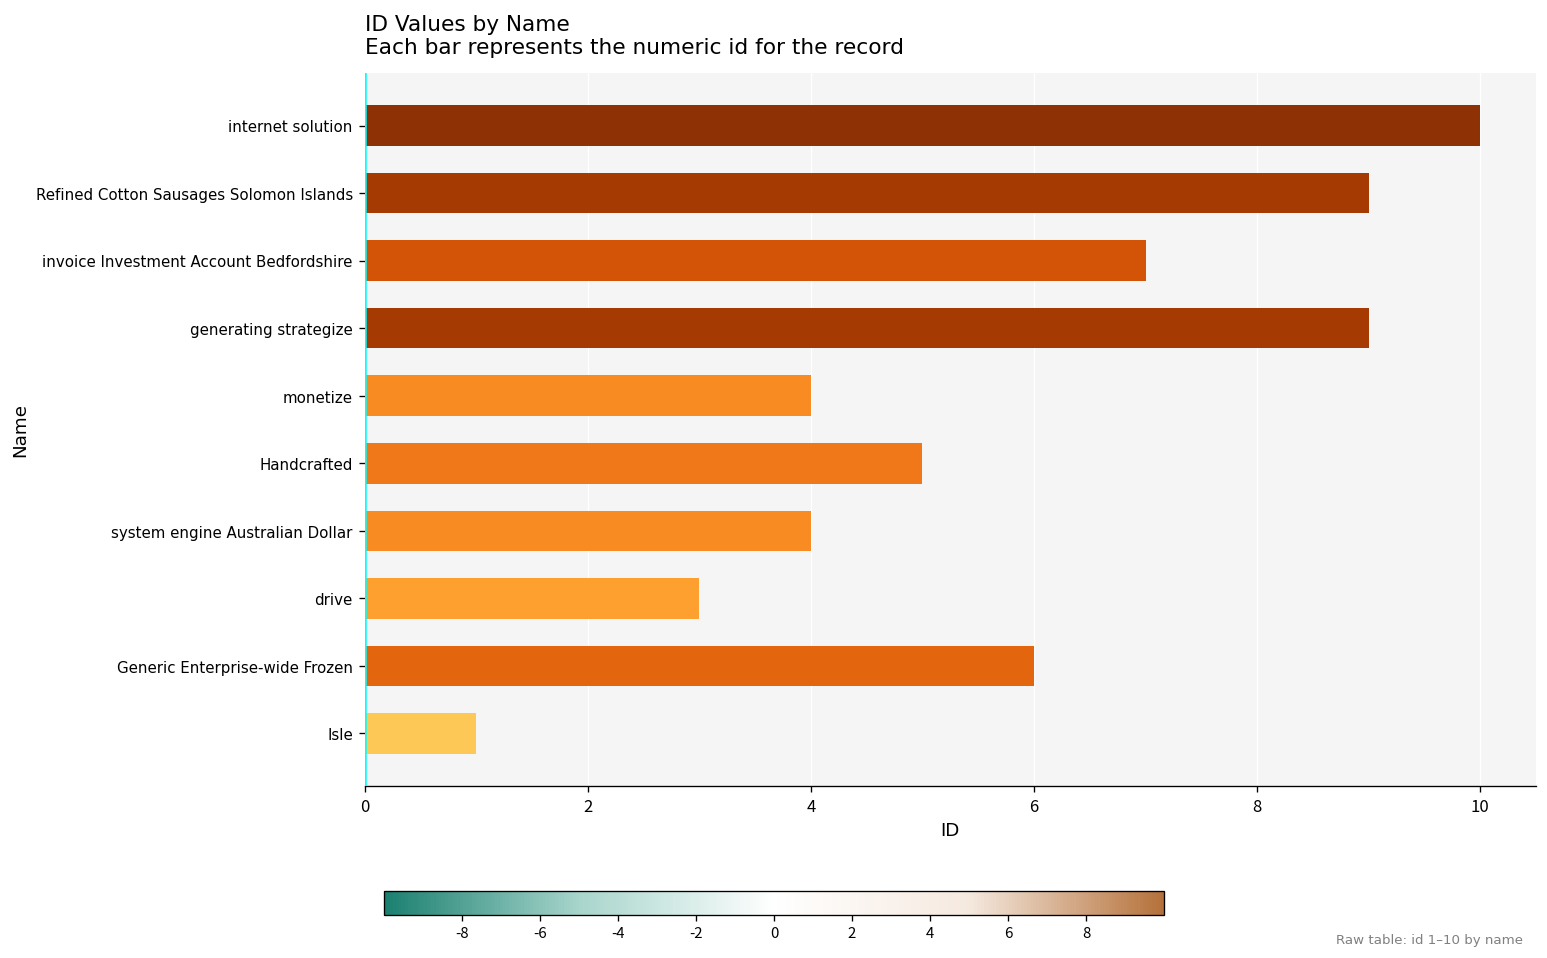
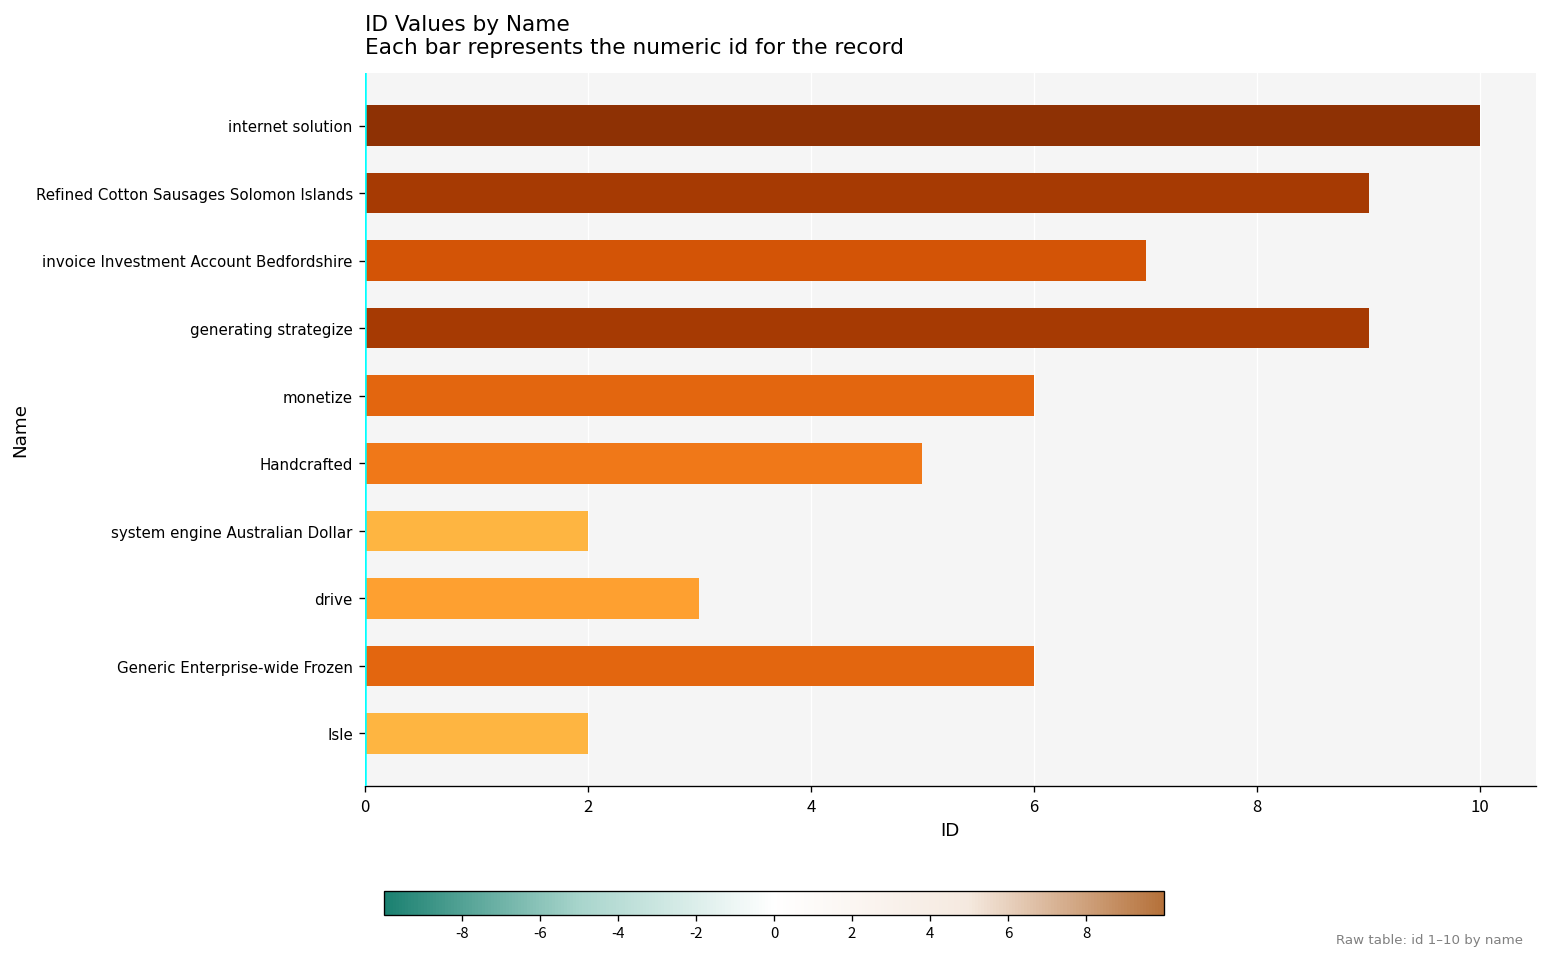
monetize: 4 -> 6
system engine Australian Dollar: 4 -> 2
Isle: 1 -> 2
